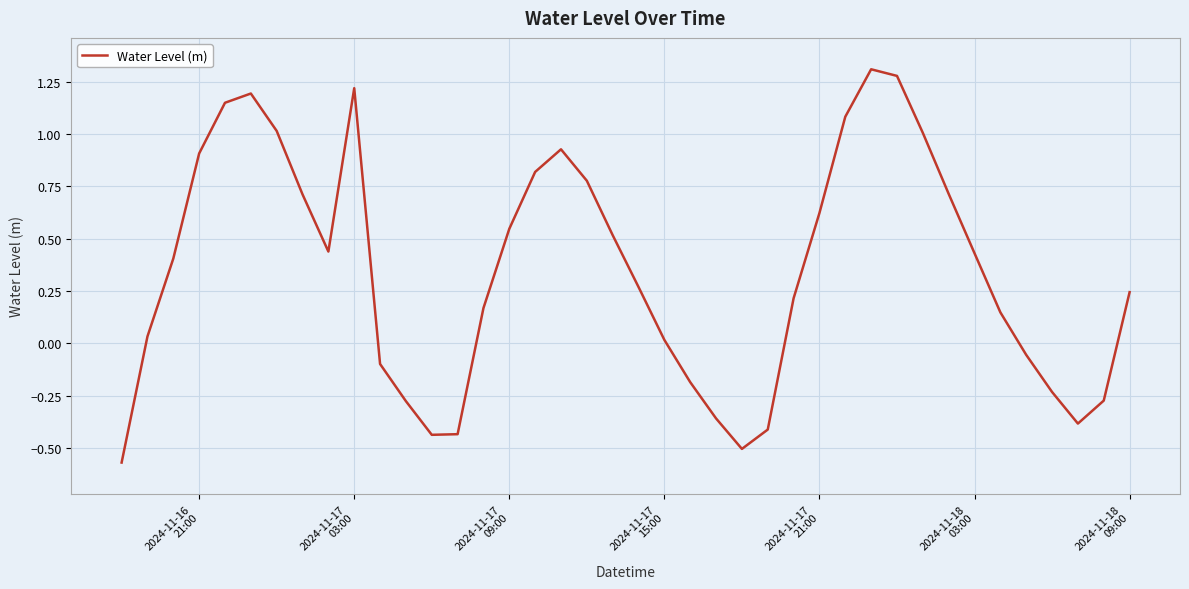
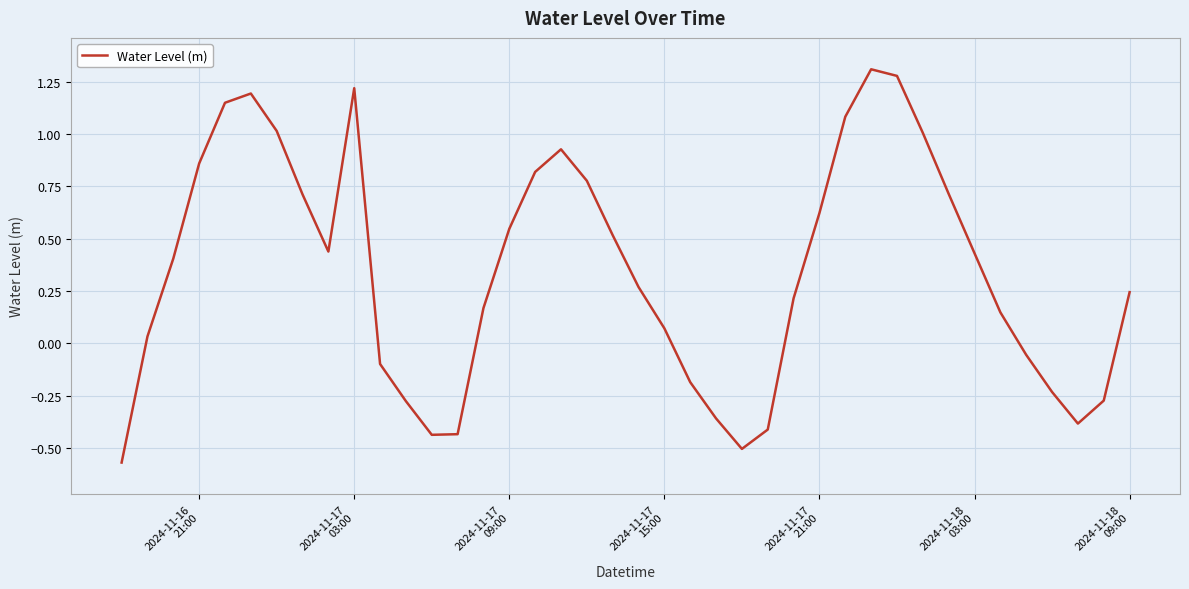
2024-11-16 21:00: 0.91 -> 0.86
2024-11-17 15:00: 0.02 -> 0.07
